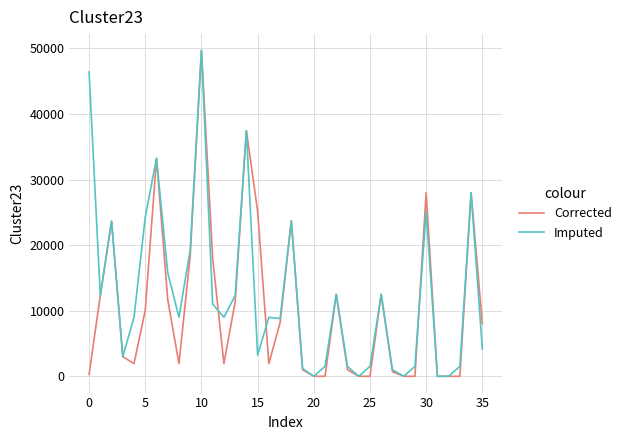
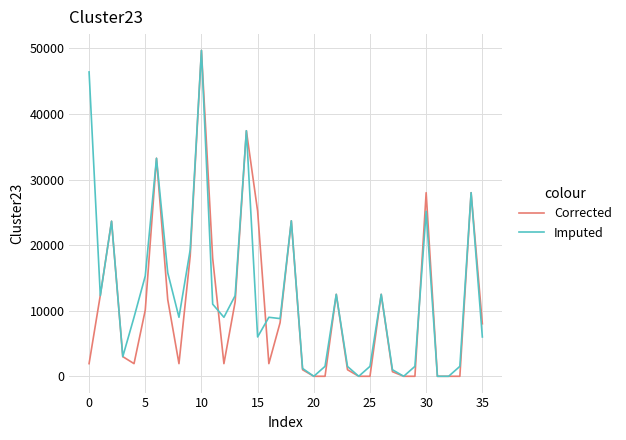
Corrected, 0: 0 -> 2000
Imputed, 5: 24000 -> 15000
Imputed, 15: 3000 -> 6000
Imputed, 35: 4000 -> 6000
